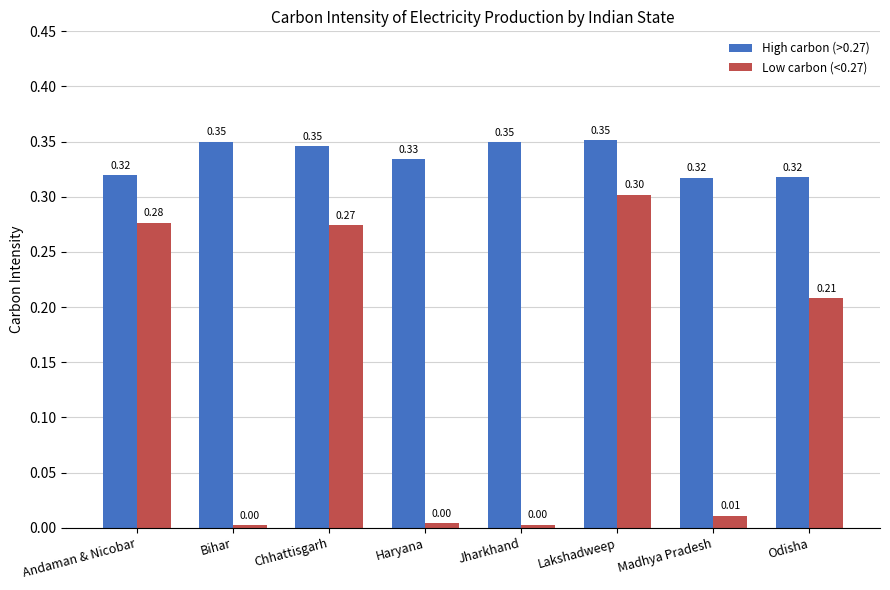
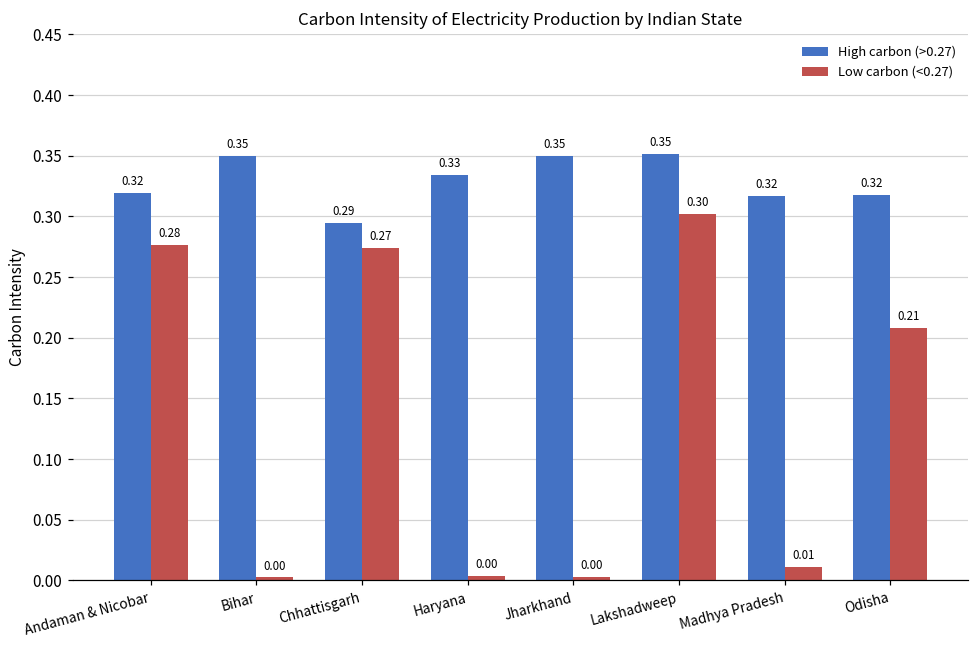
High carbon (>0.27), Chhattisgarh: 0.35 -> 0.29
